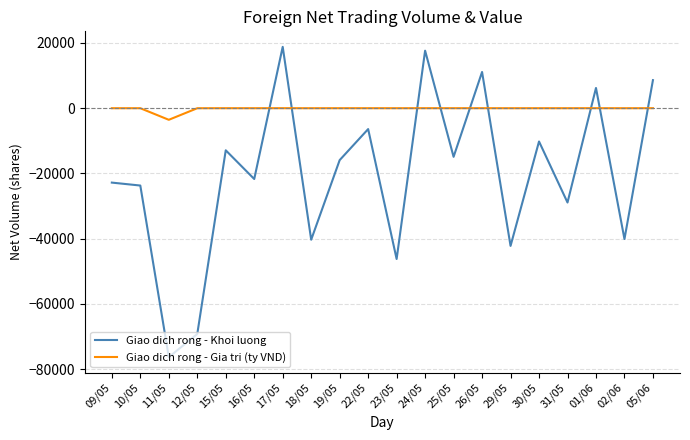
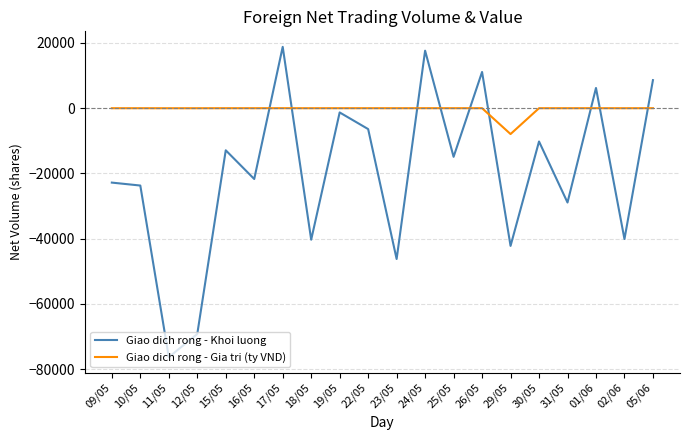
Giao dich rong - Gia tri (ty VND), 11/05: -4000 -> 0
Giao dich rong - Khoi luong, 19/05: -16000 -> -1000
Giao dich rong - Gia tri (ty VND), 29/05: 0 -> -8000
